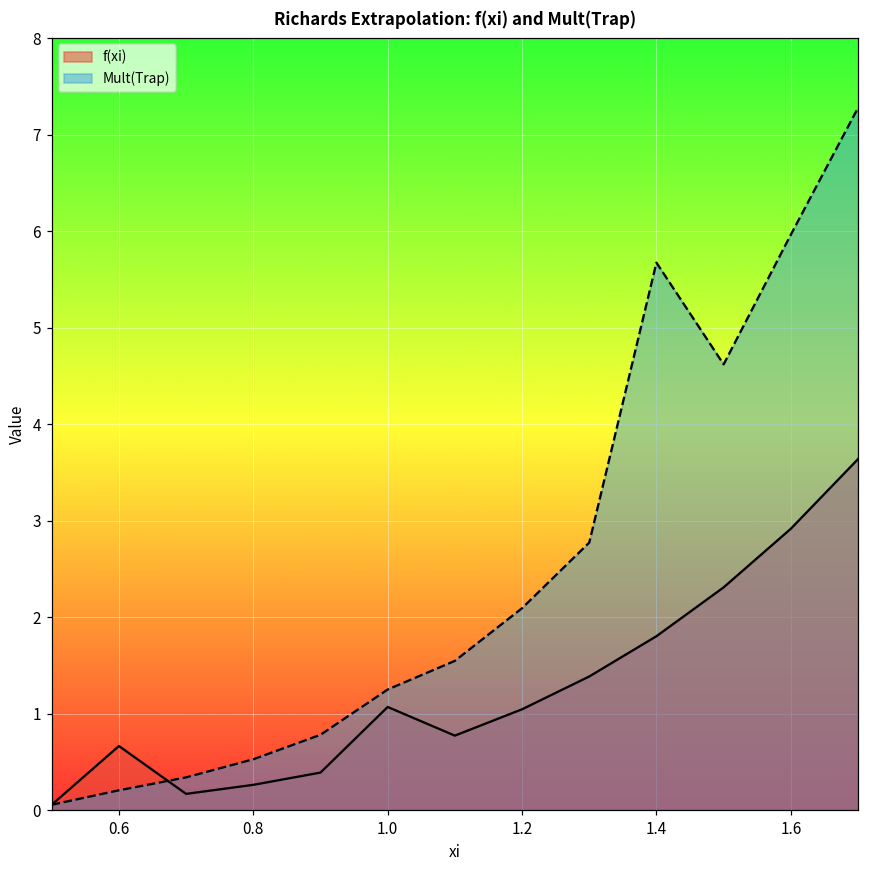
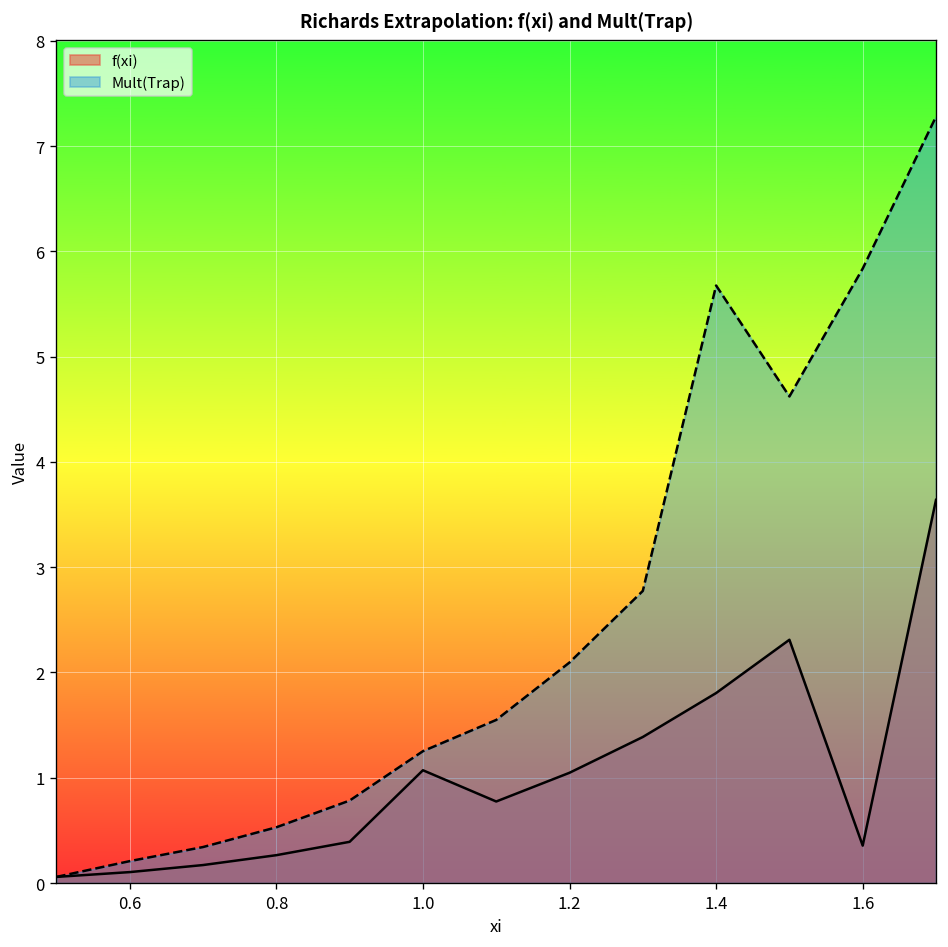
f(xi), 0.6: 0.7 -> 0.1
f(xi), 1.6: 2.9 -> 0.4
Mult(Trap), 1.6: 6.0 -> 5.8
